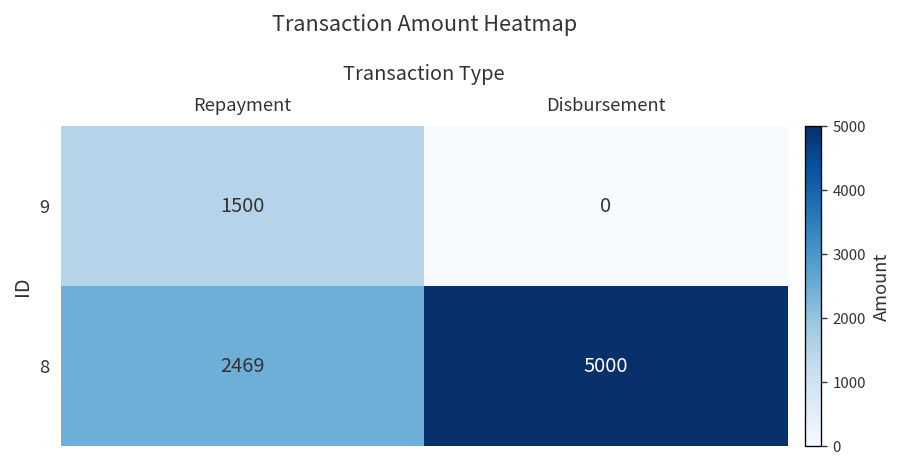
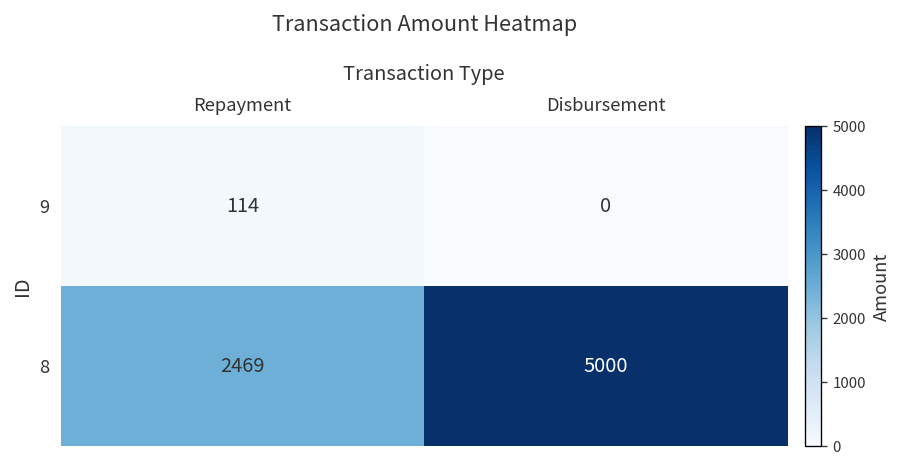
9, Repayment: 1500 -> 114
